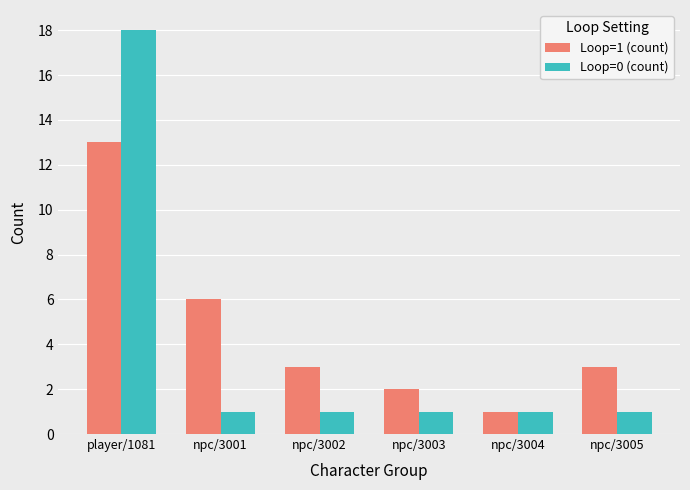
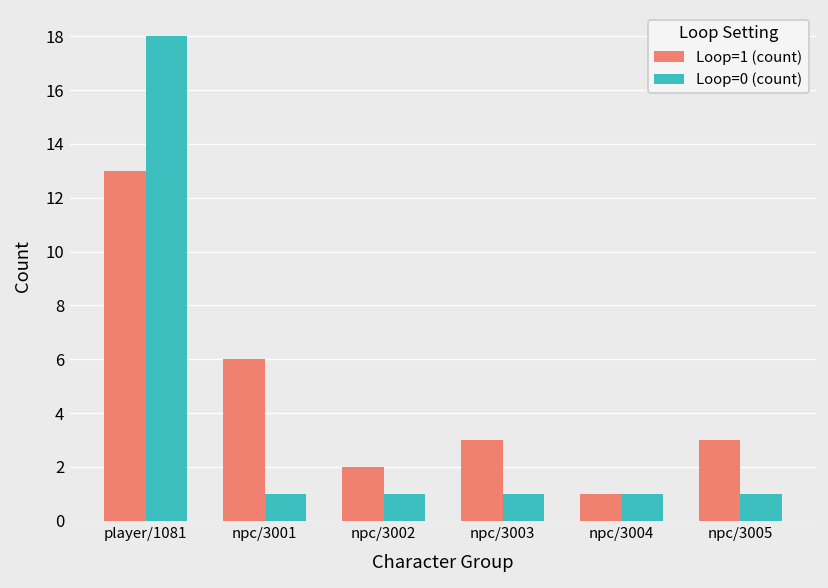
Loop=1 (count), npc/3002: 3 -> 2
Loop=1 (count), npc/3003: 2 -> 3
